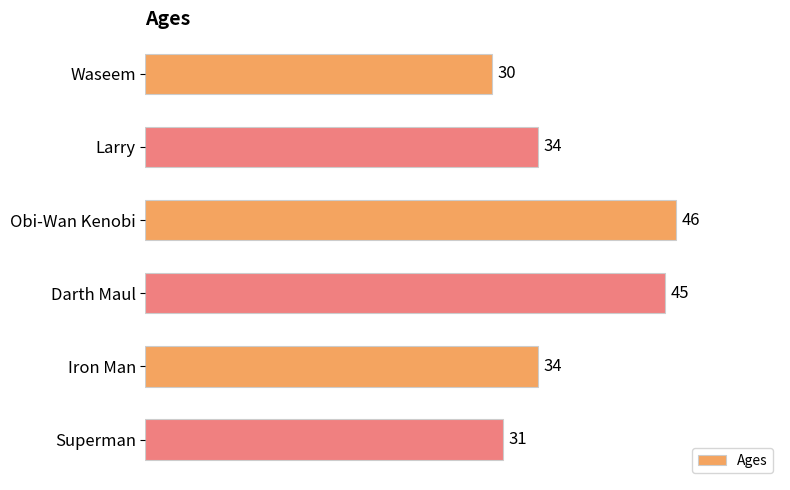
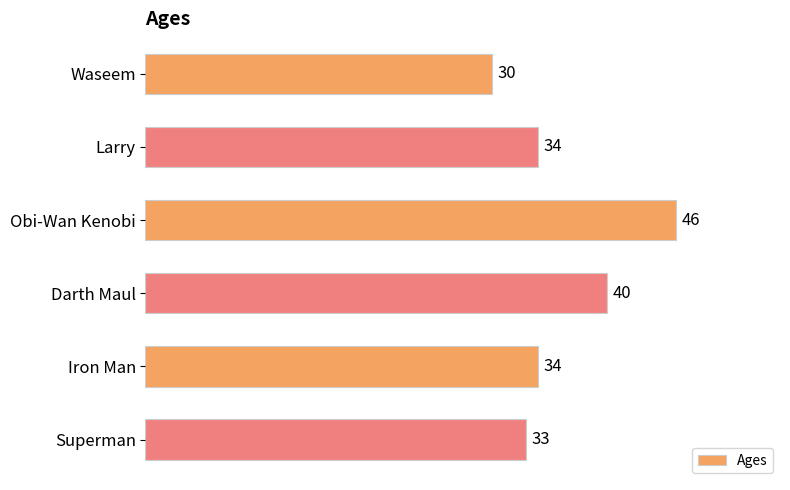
Darth Maul: 45 -> 40
Superman: 31 -> 33
